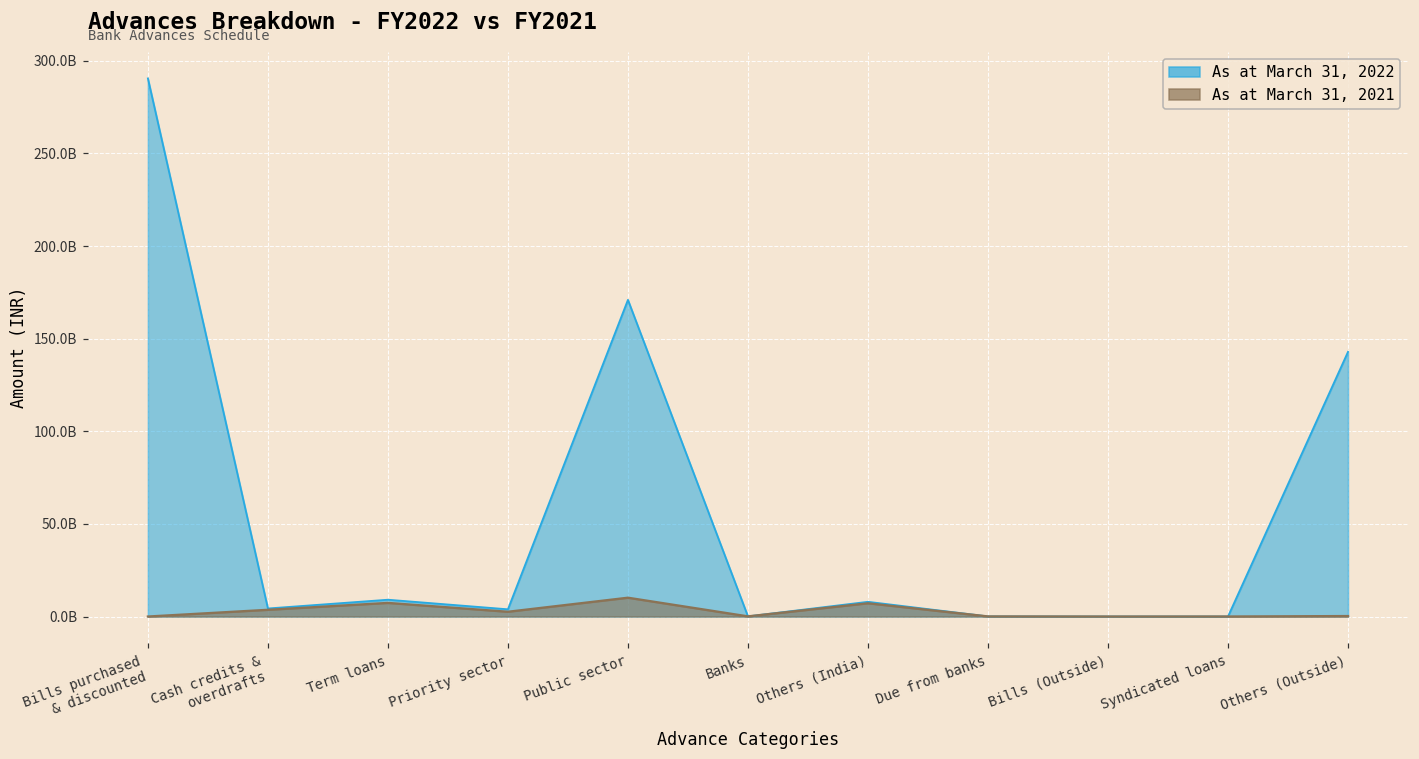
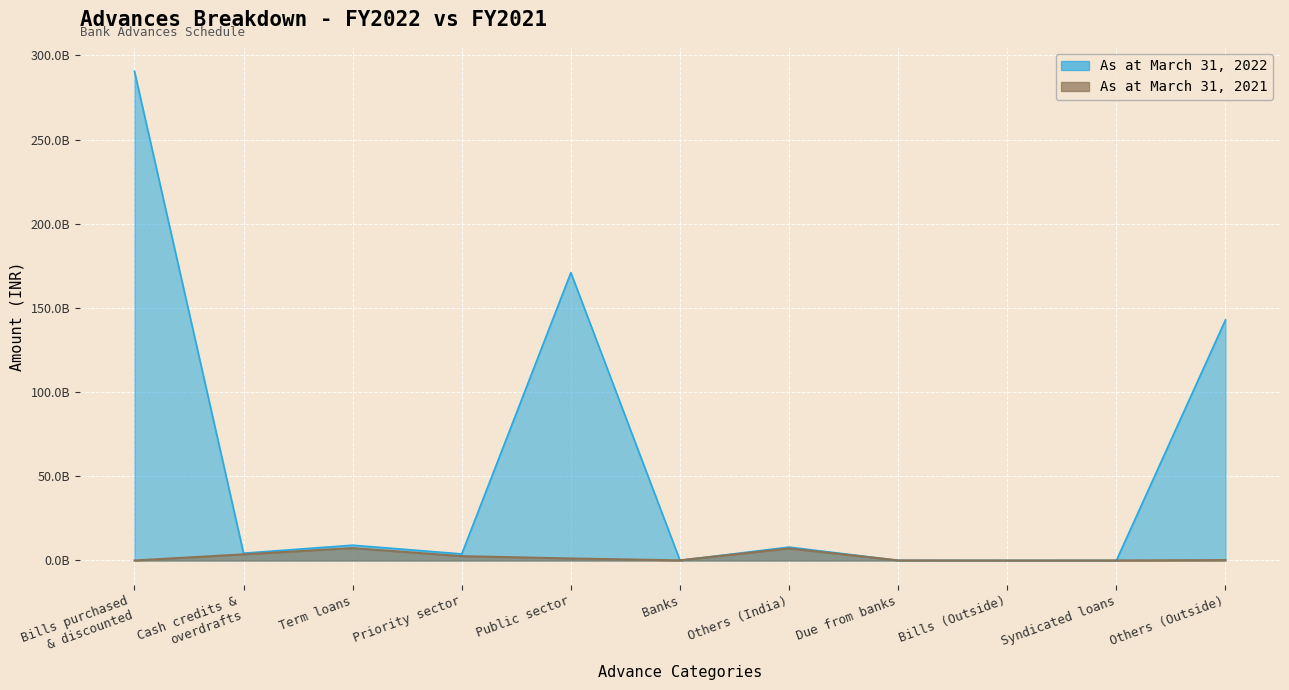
As at March 31, 2021, Public sector: 10000000000 -> 1000000000
